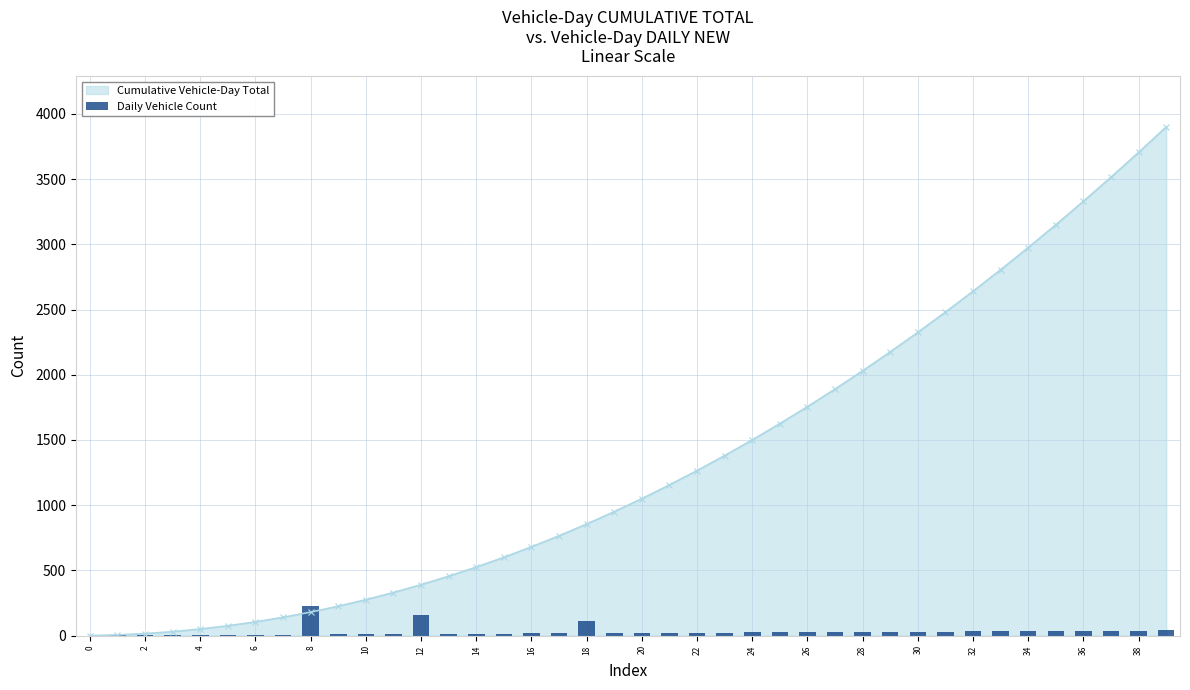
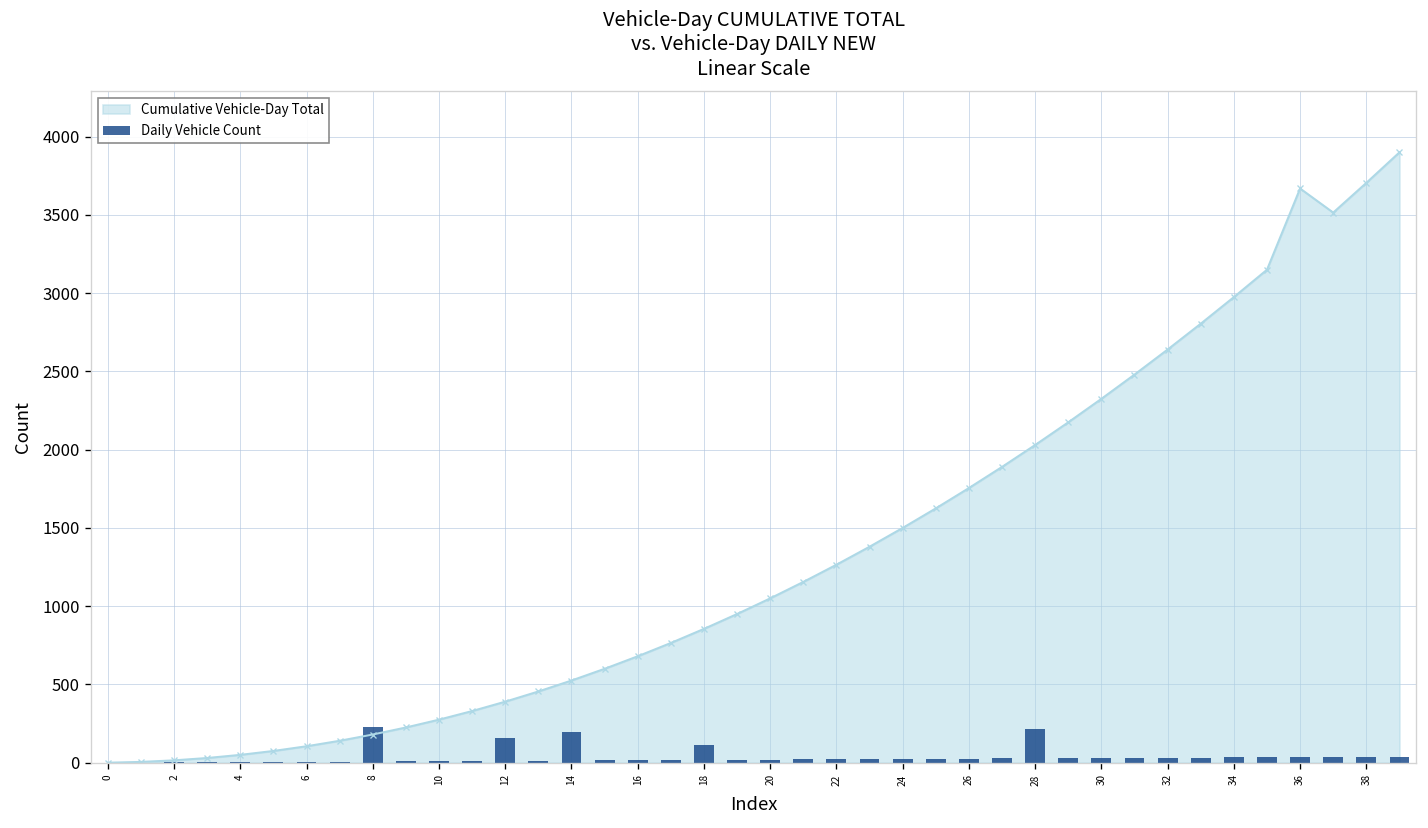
Daily Vehicle Count, 14: 10 -> 200
Daily Vehicle Count, 28: 30 -> 220
Cumulative Vehicle-Day Total, 36: 3330 -> 3670
